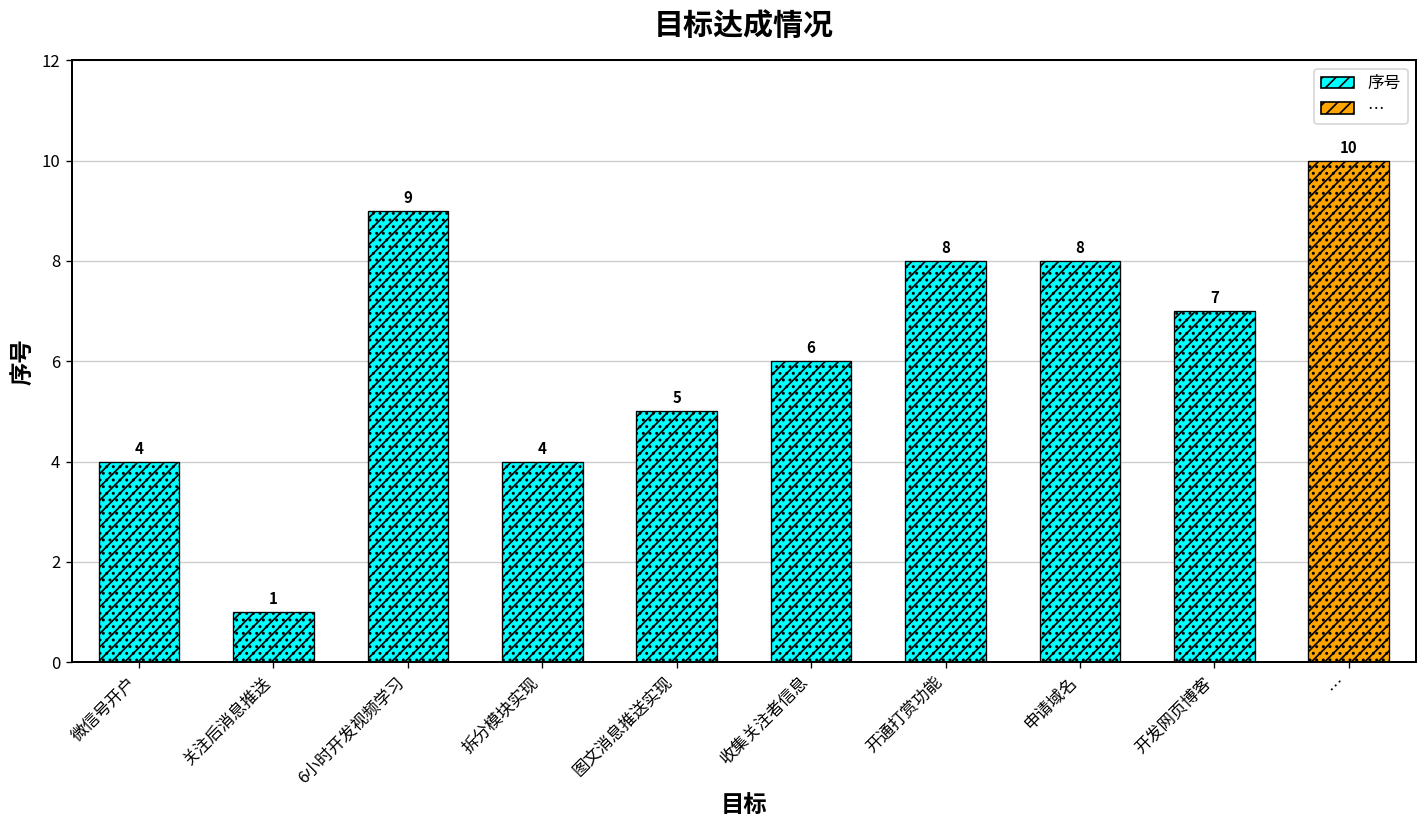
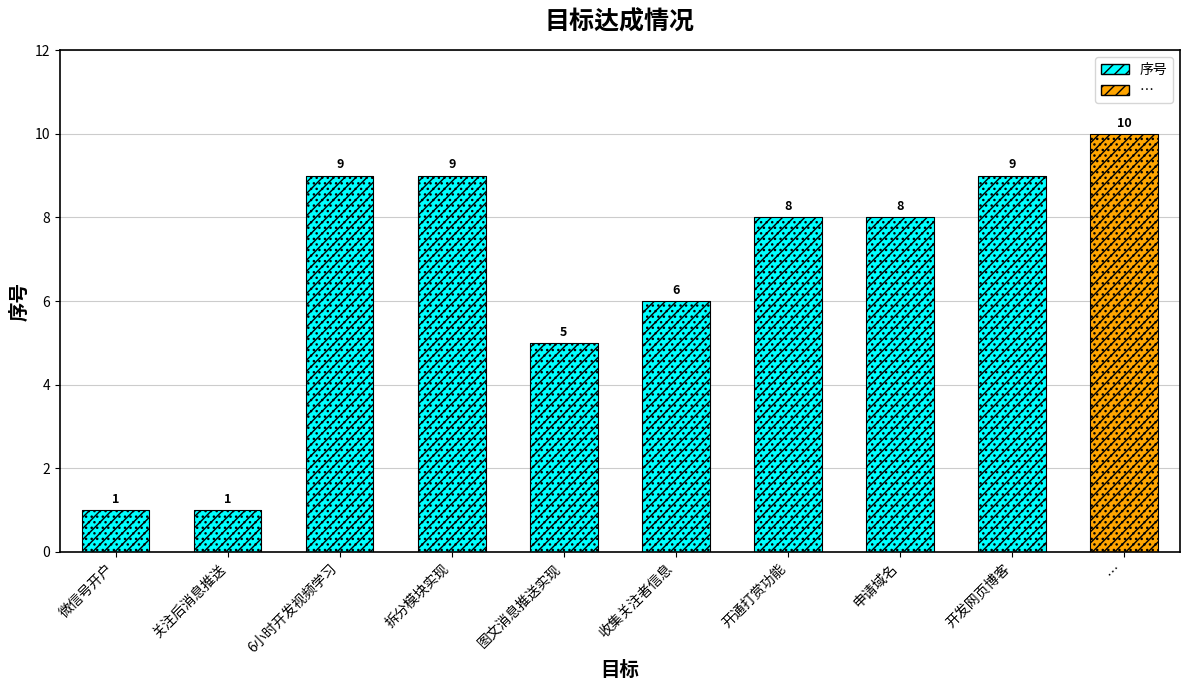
微信号开户: 4 -> 1
拆分模块实现: 4 -> 9
开发网页博客: 7 -> 9
